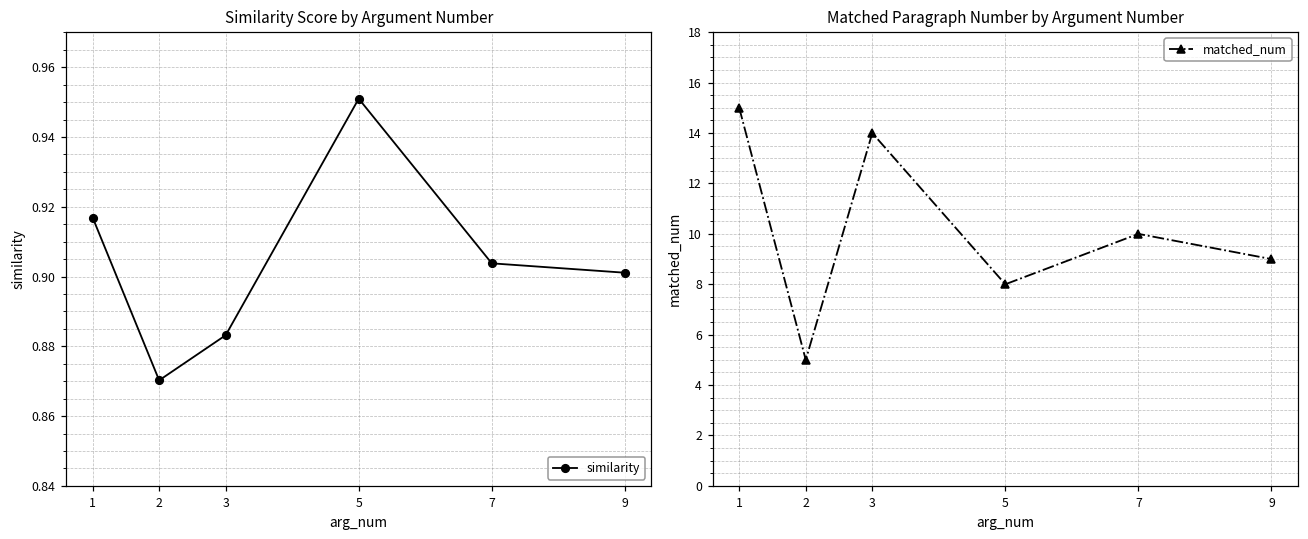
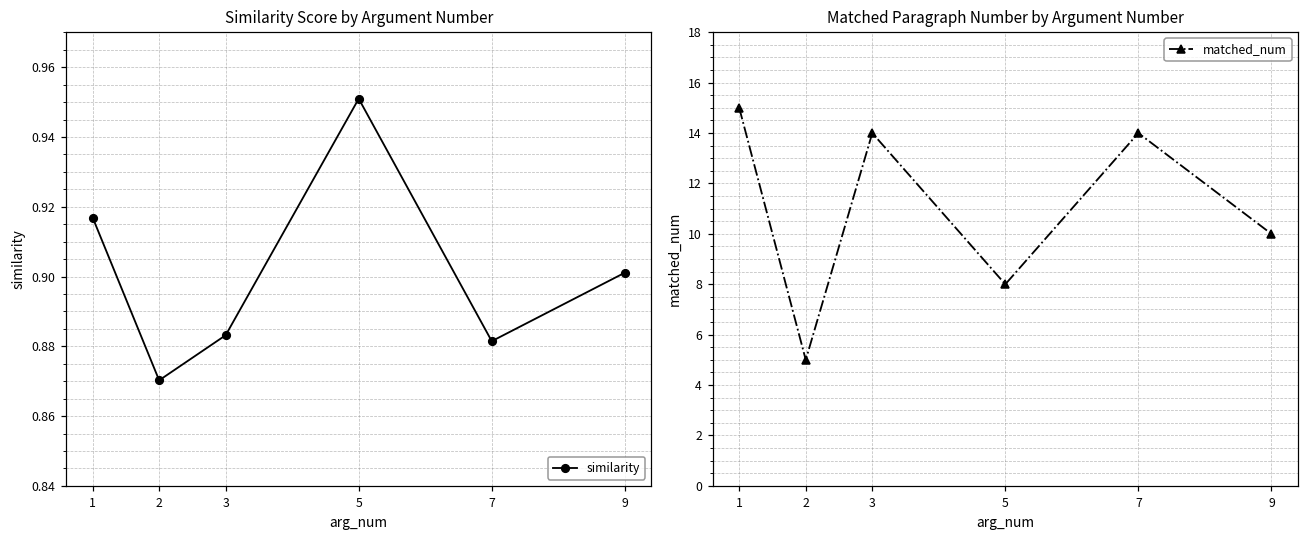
Similarity Score by Argument Number, 7: 0.904 -> 0.881
Matched Paragraph Number by Argument Number, 7: 10 -> 14
Matched Paragraph Number by Argument Number, 9: 9 -> 10
